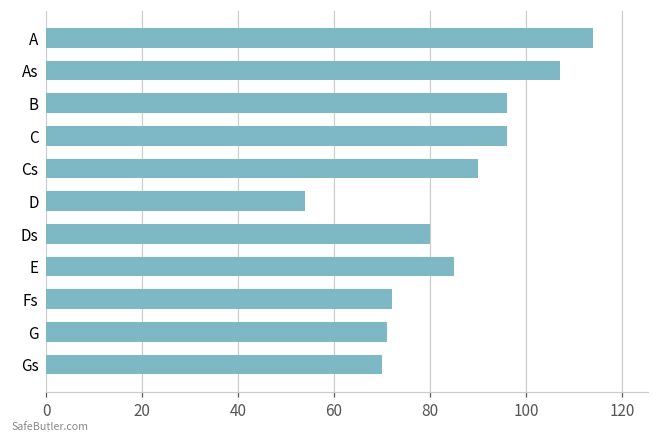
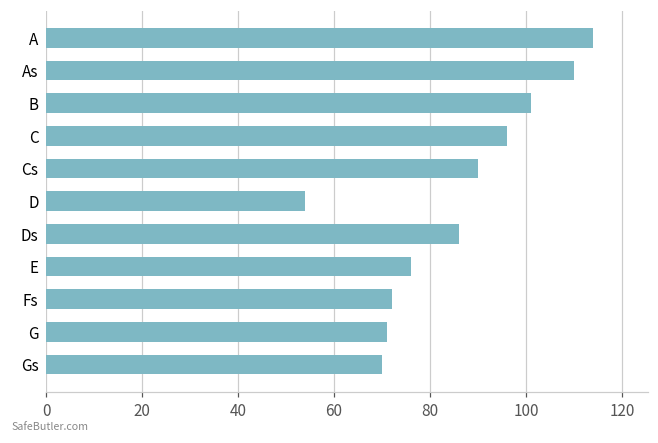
As: 107 -> 110
B: 96 -> 101
Ds: 80 -> 86
E: 85 -> 76
